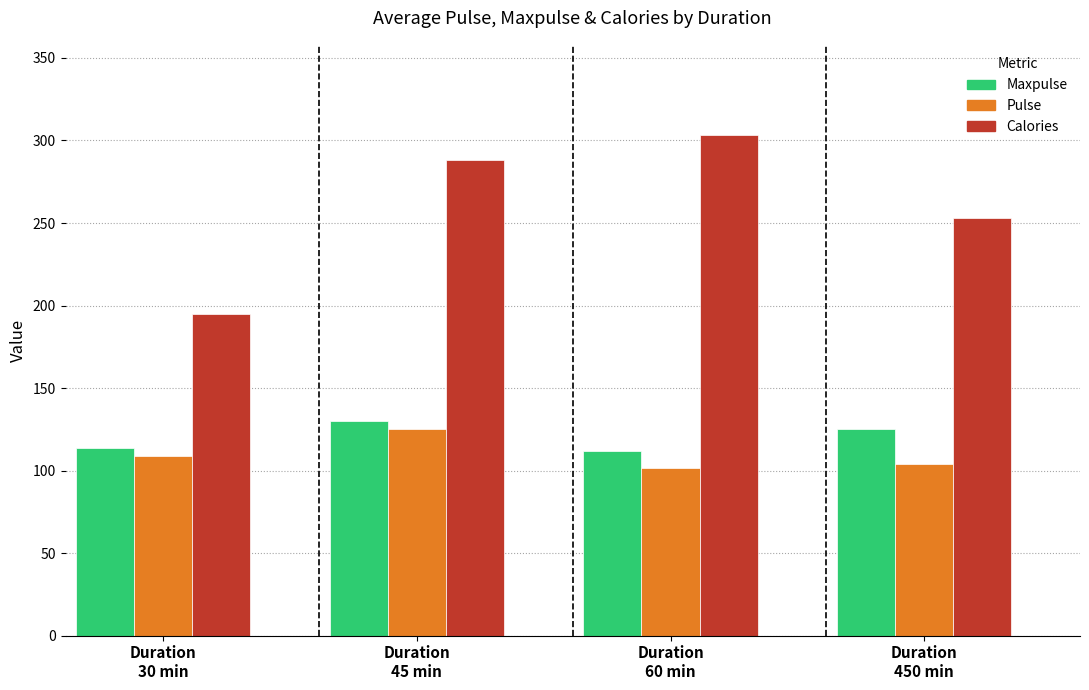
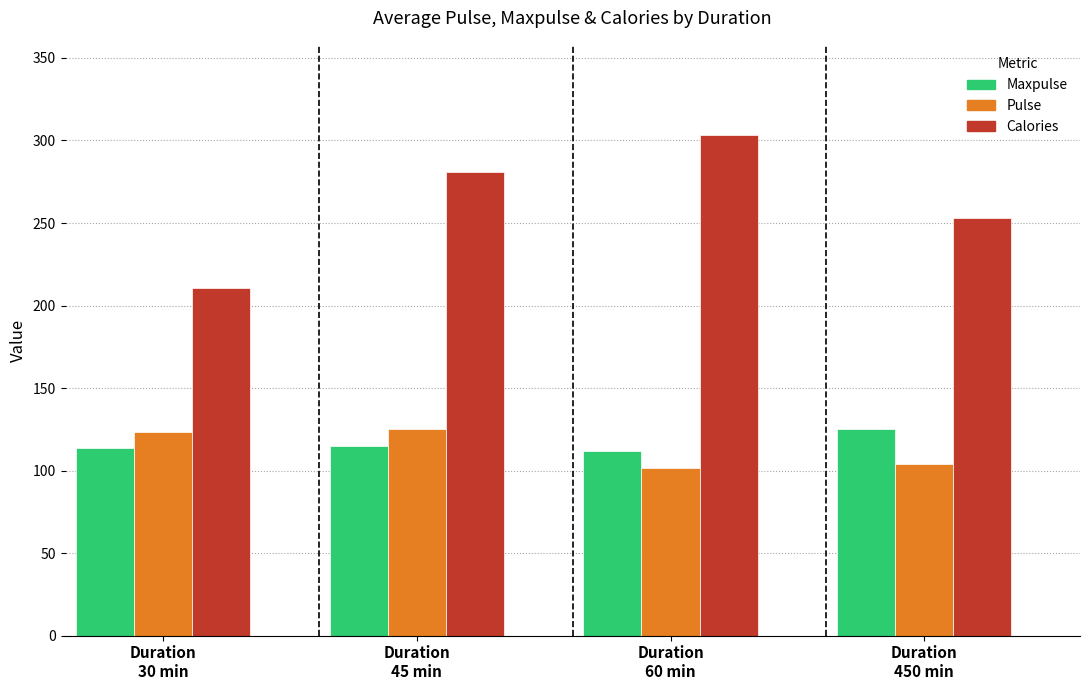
Pulse, Duration 30 min: 109 -> 123
Calories, Duration 30 min: 195 -> 211
Maxpulse, Duration 45 min: 130 -> 115
Calories, Duration 45 min: 288 -> 281
